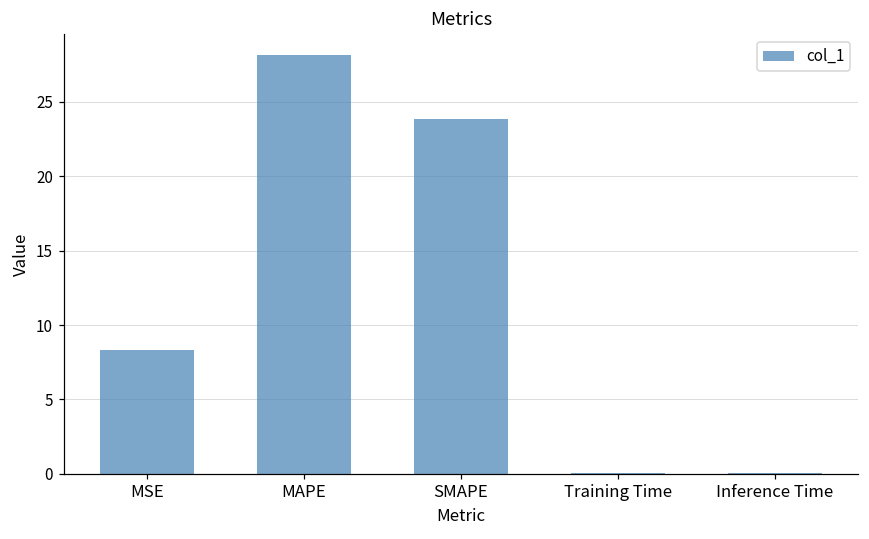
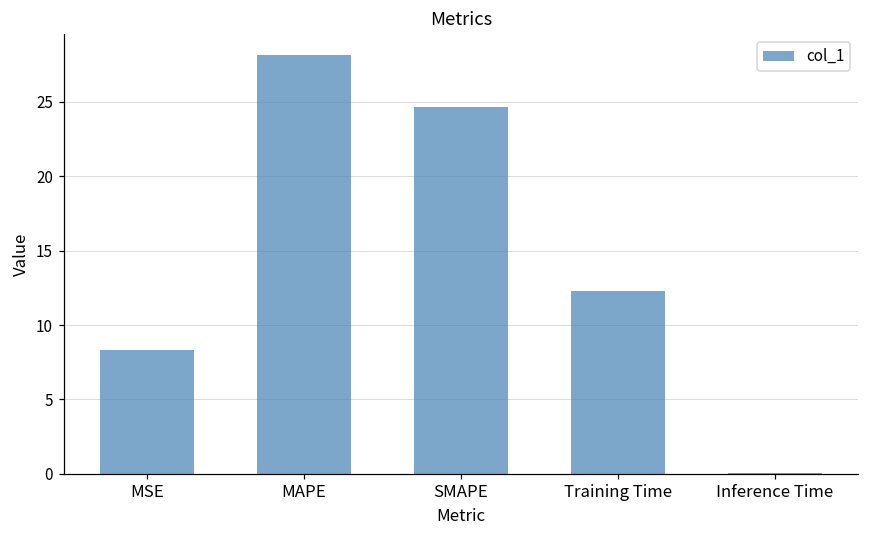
SMAPE: 23.8 -> 24.7
Training Time: 0.1 -> 12.3
